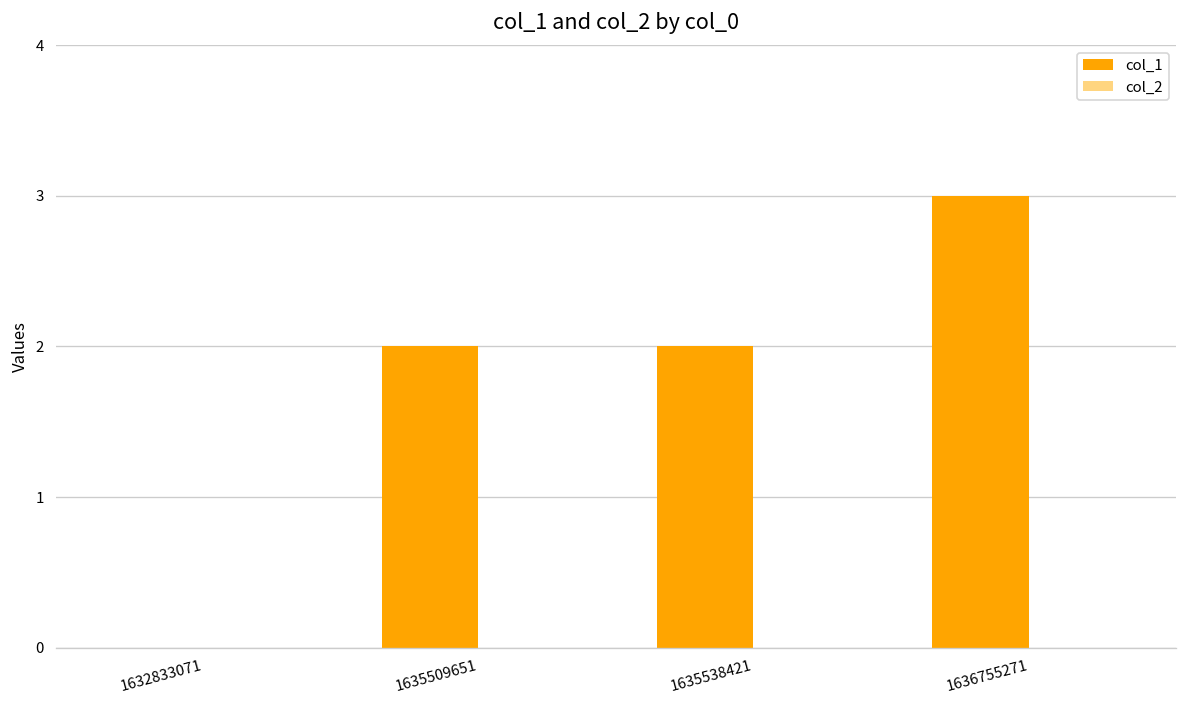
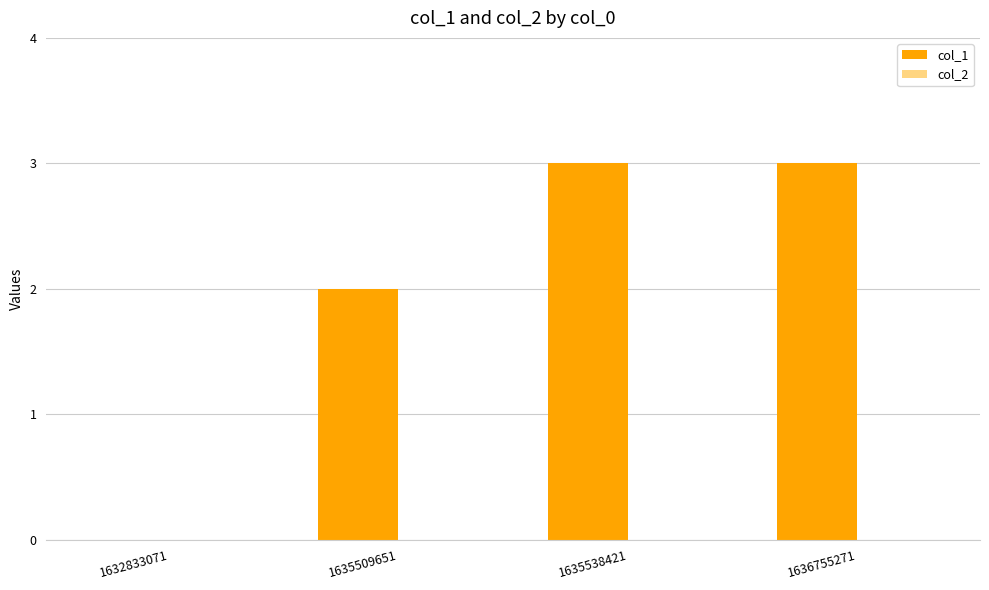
col_1, 1635538421: 2 -> 3
